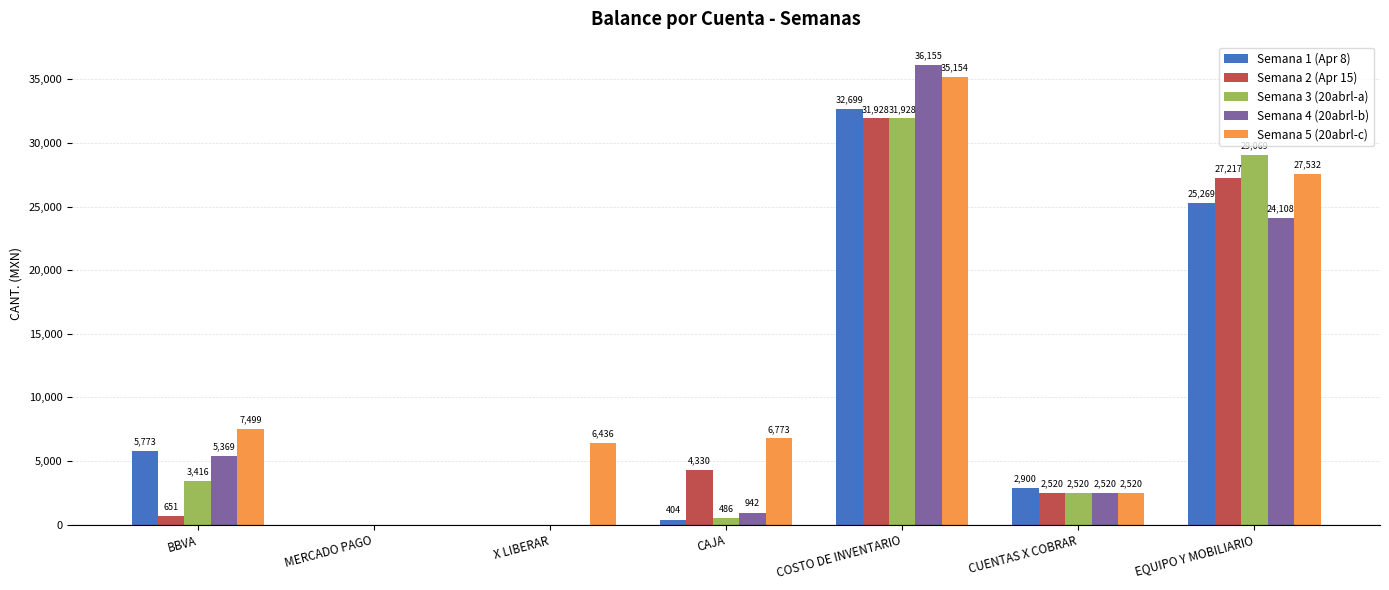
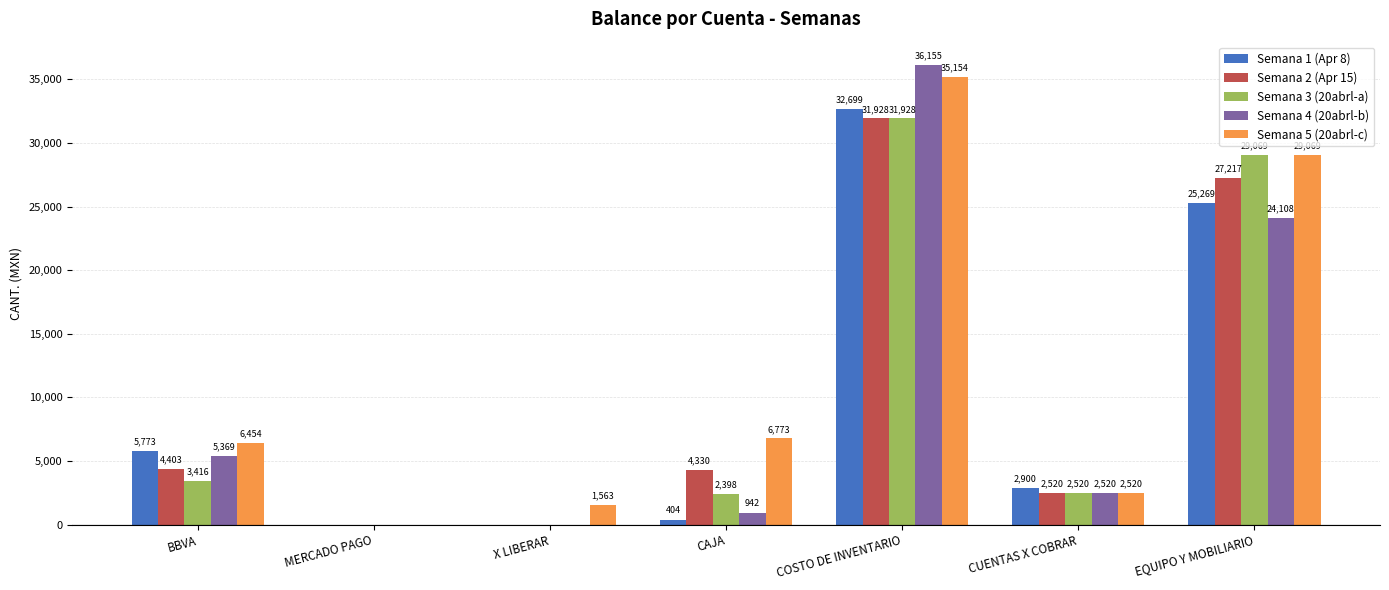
Semana 2 (Apr 15), BBVA: 651 -> 4,403
Semana 5 (20abrl-c), BBVA: 7,499 -> 6,454
Semana 5 (20abrl-c), X LIBERAR: 6,436 -> 1,563
Semana 3 (20abrl-a), CAJA: 486 -> 2,398
Semana 5 (20abrl-c), EQUIPO Y MOBILIARIO: 27,500 -> 29,100
